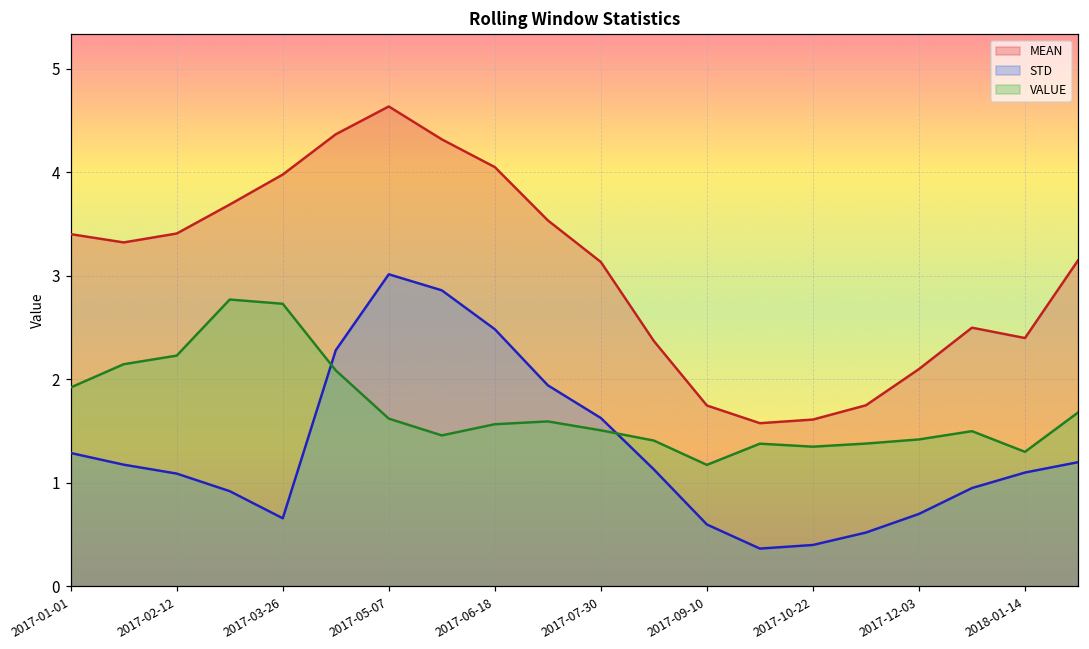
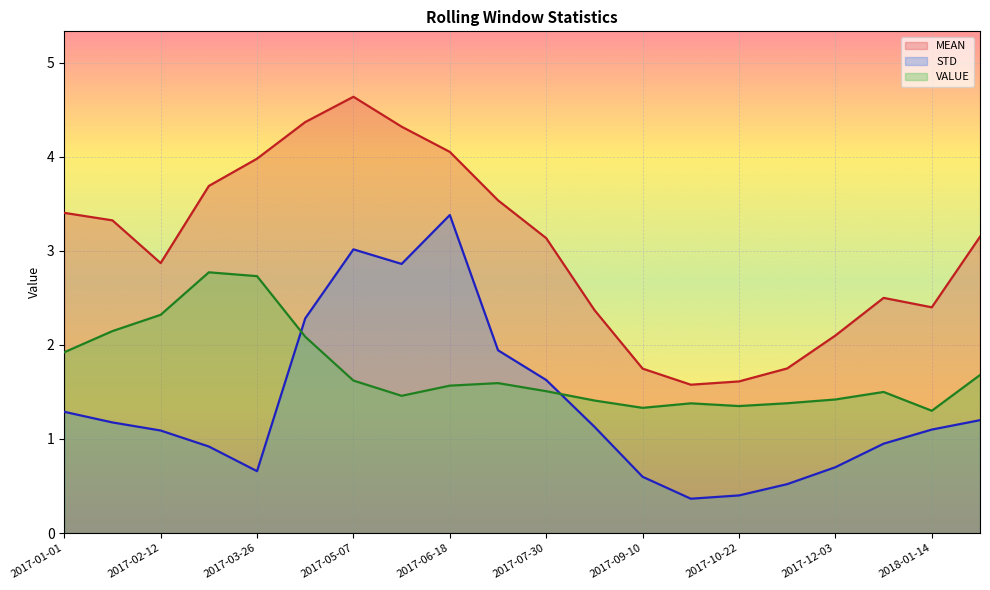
MEAN, 2017-02-12: 3.4 -> 2.9
VALUE, 2017-02-12: 2.2 -> 2.3
STD, 2017-06-18: 2.5 -> 3.4
VALUE, 2017-09-10: 1.2 -> 1.3
